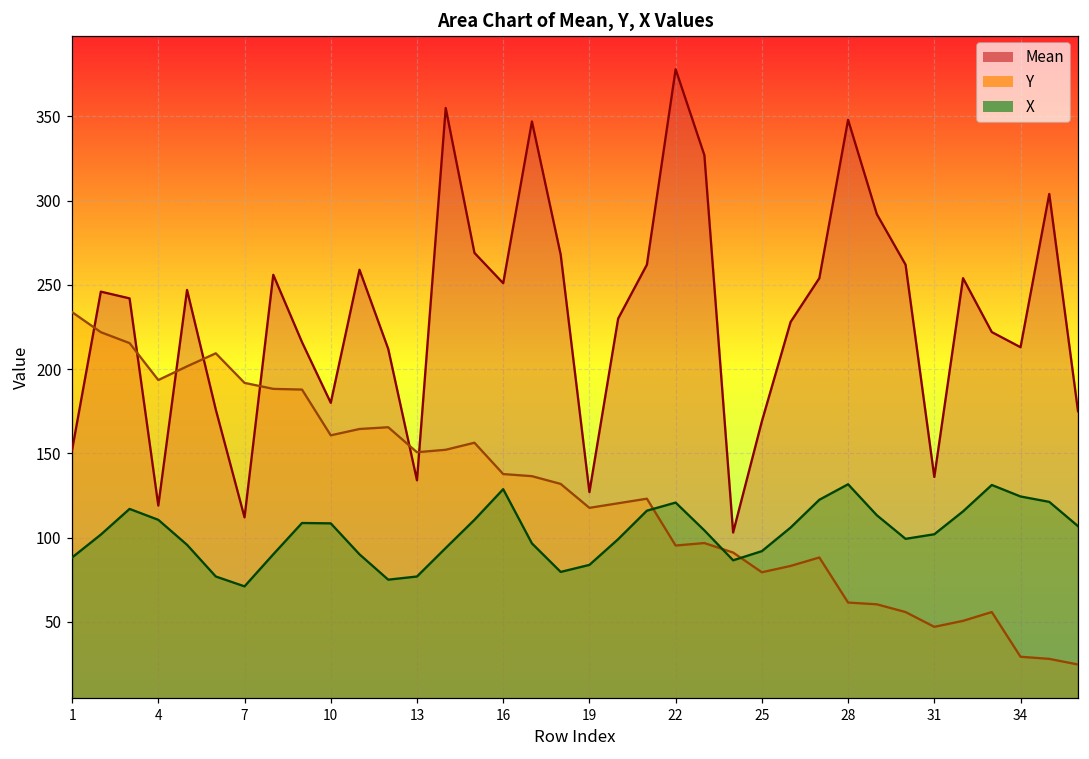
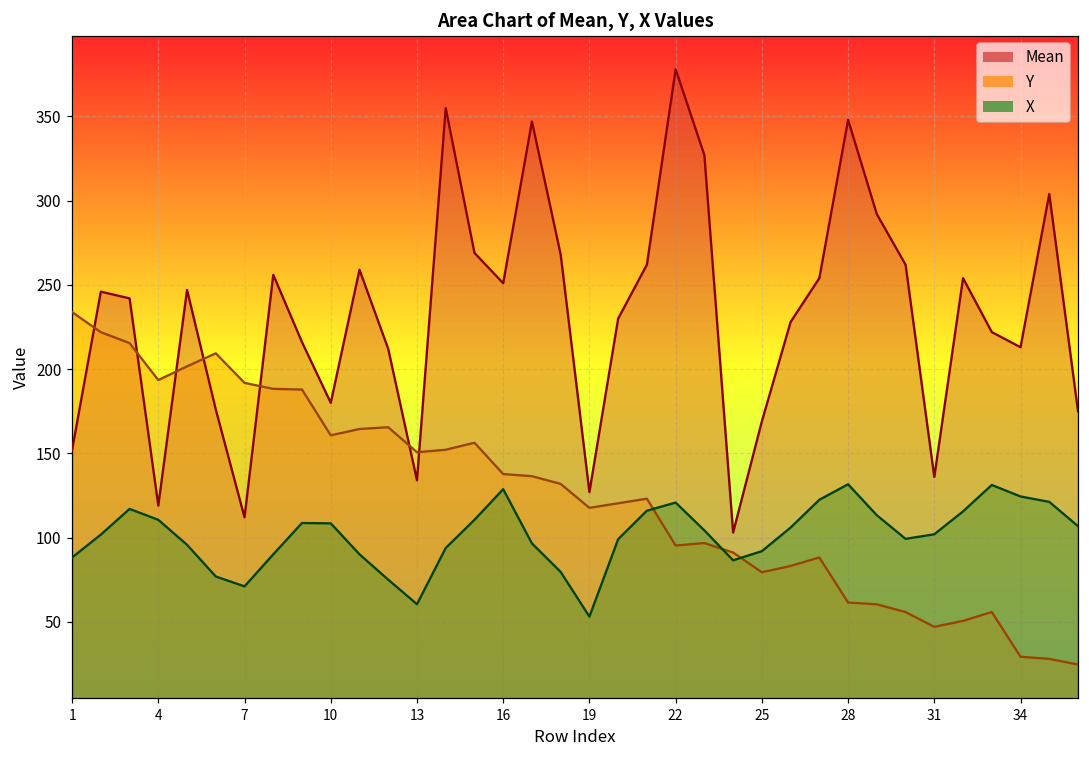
X, 13: 77 -> 60
X, 19: 84 -> 53
